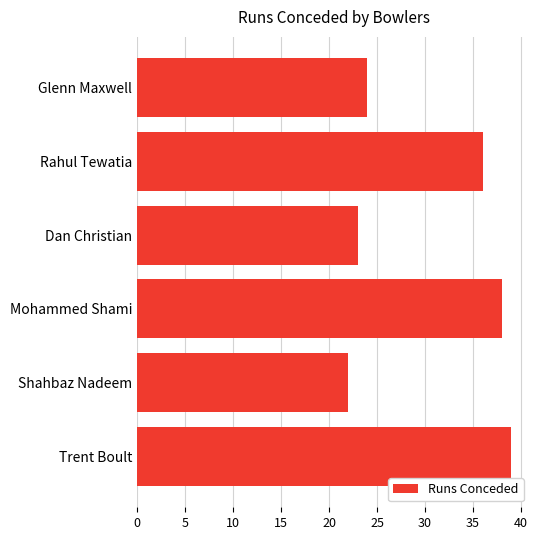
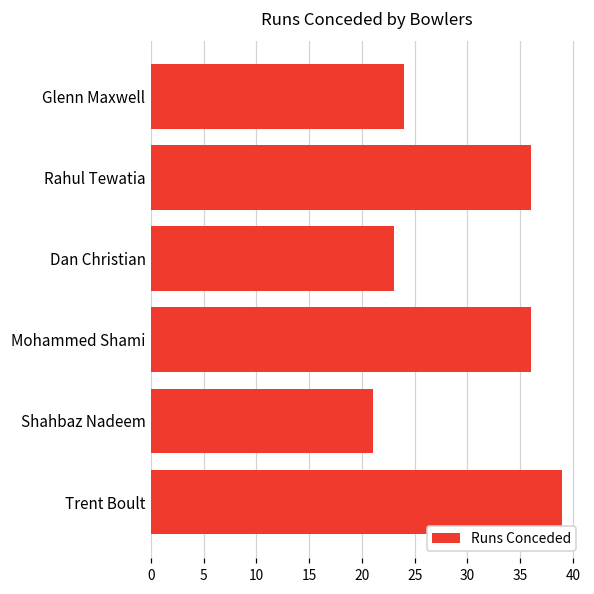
Mohammed Shami: 38 -> 36
Shahbaz Nadeem: 22 -> 21
